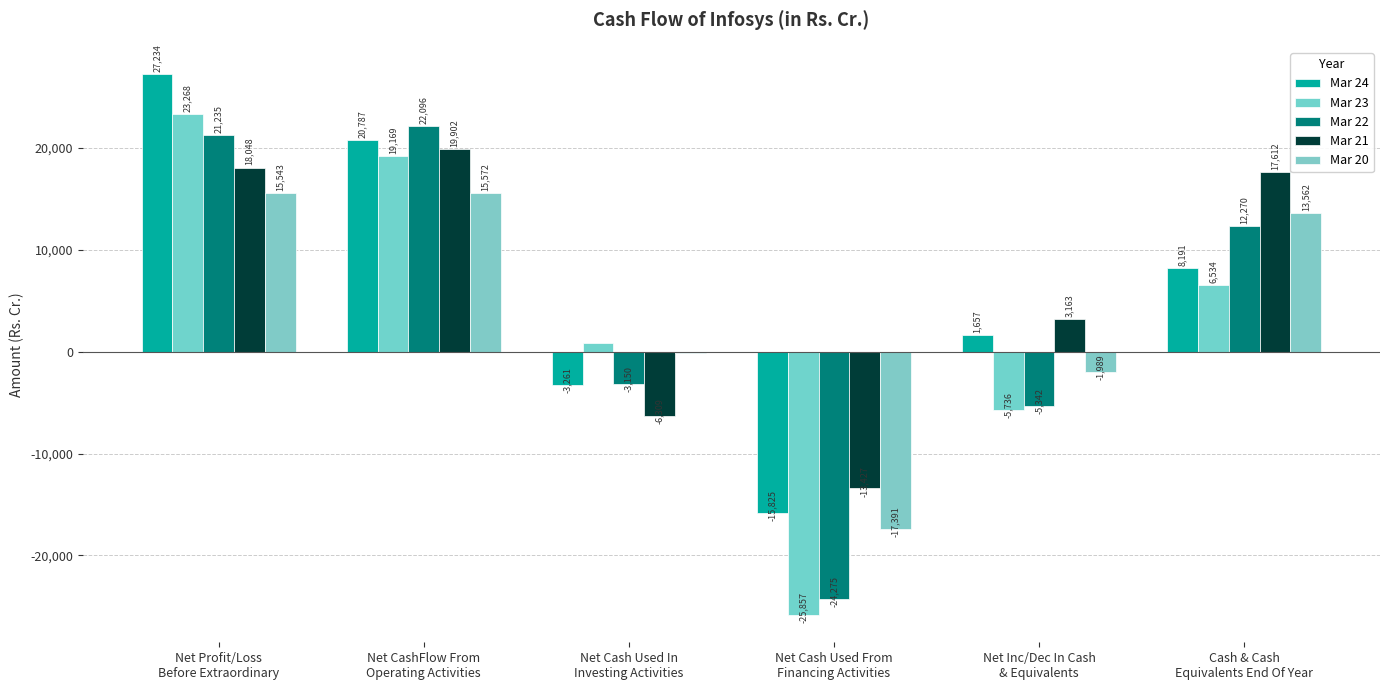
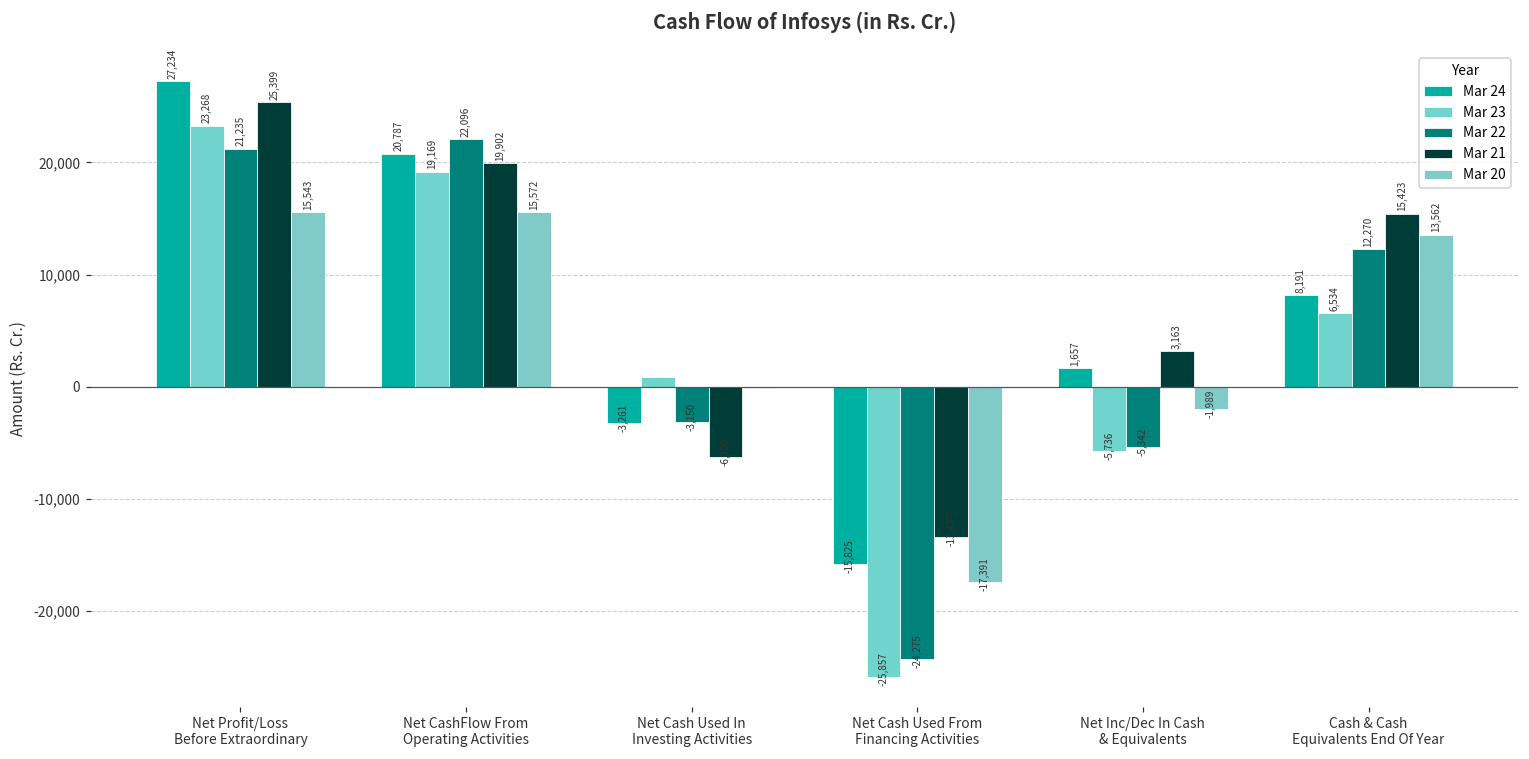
Mar 21, Net Profit/Loss Before Extraordinary: 18,048 -> 25,399
Mar 21, Cash & Cash Equivalents End Of Year: 17,612 -> 15,423
